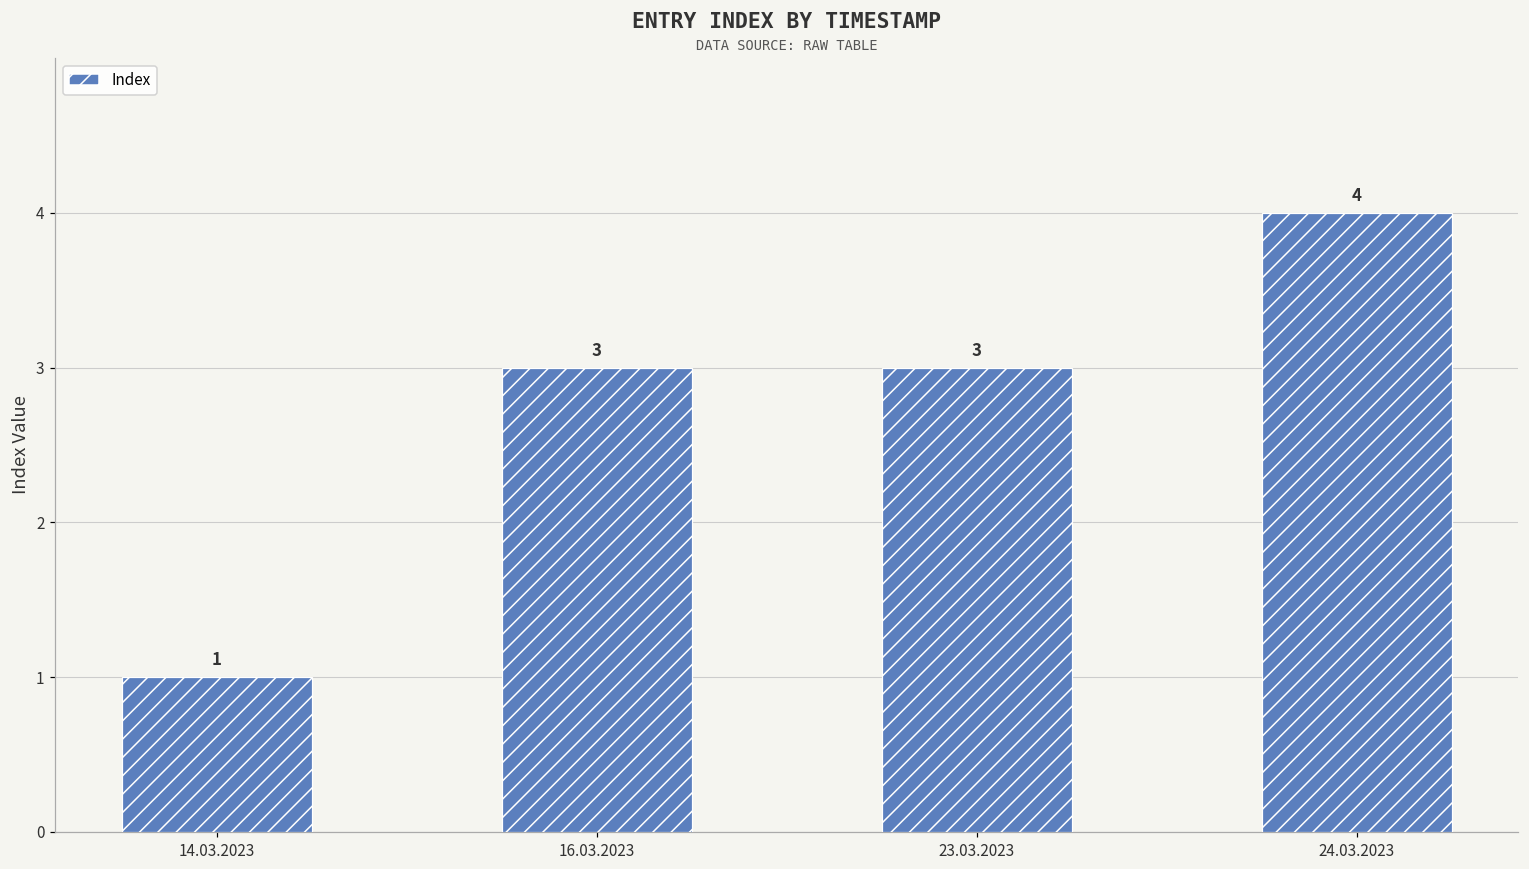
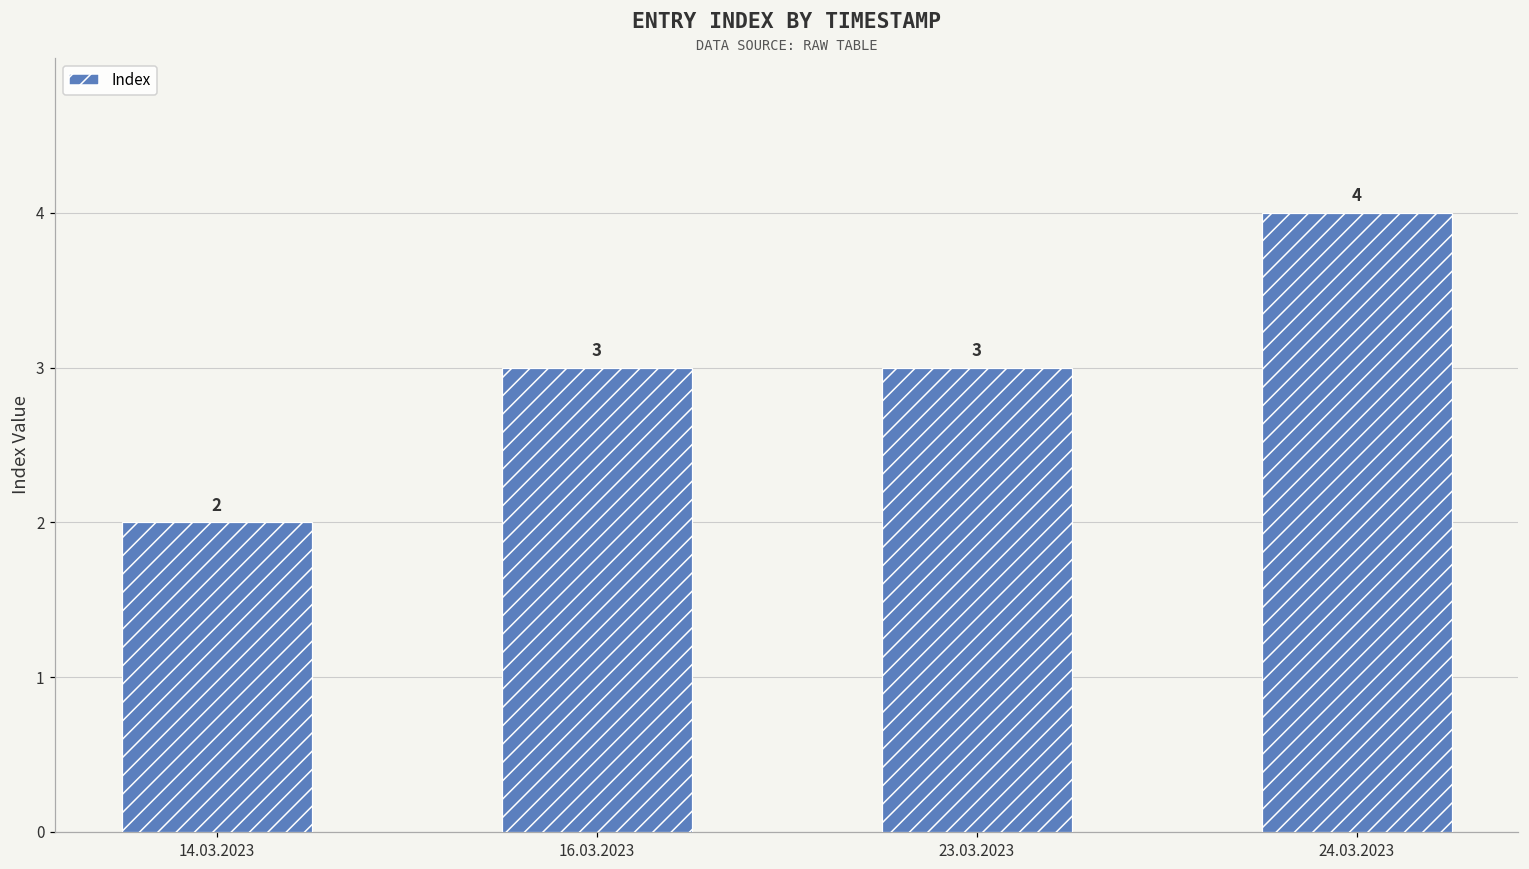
14.03.2023: 1 -> 2
